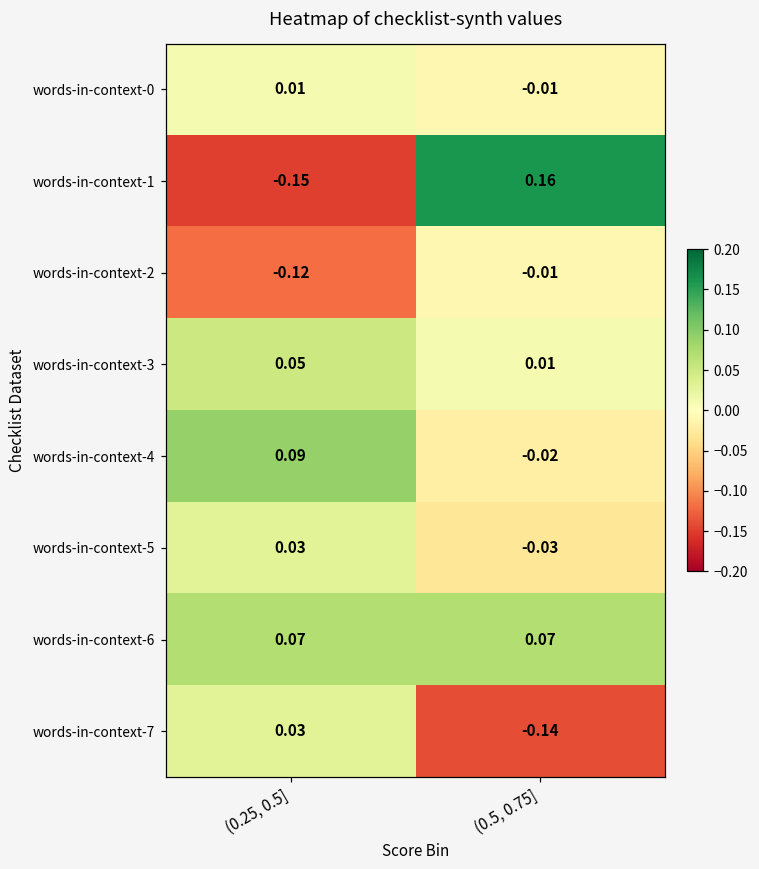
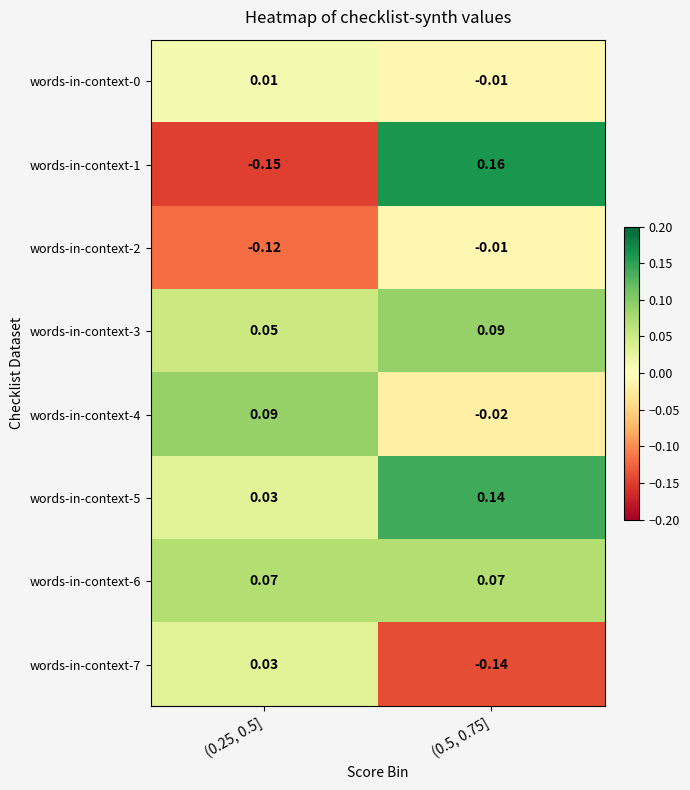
words-in-context-3, (0.5, 0.75]: 0.01 -> 0.09
words-in-context-5, (0.5, 0.75]: -0.03 -> 0.14
